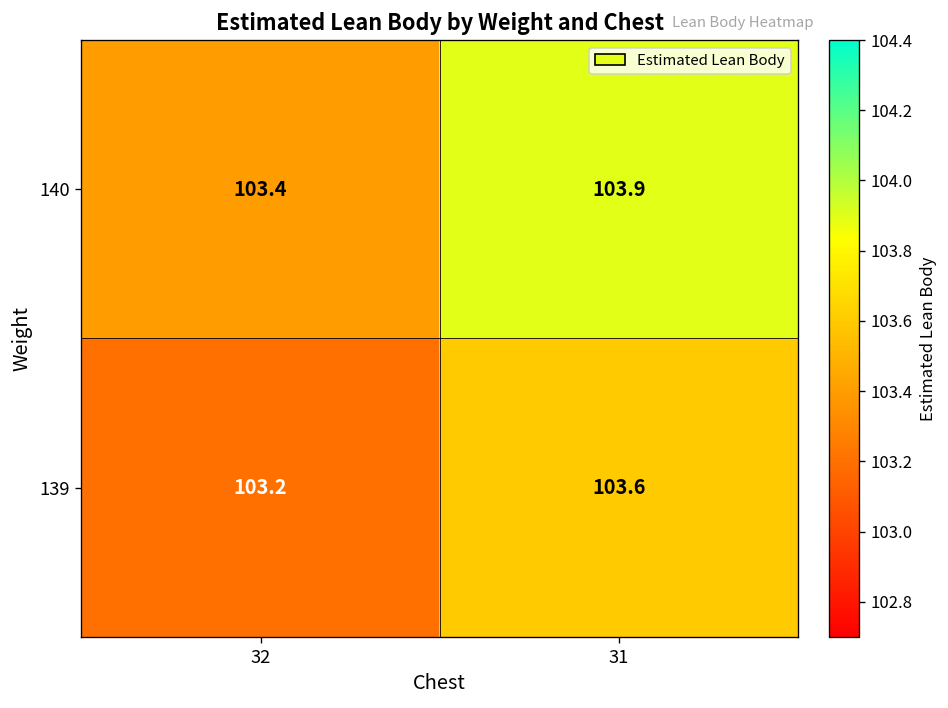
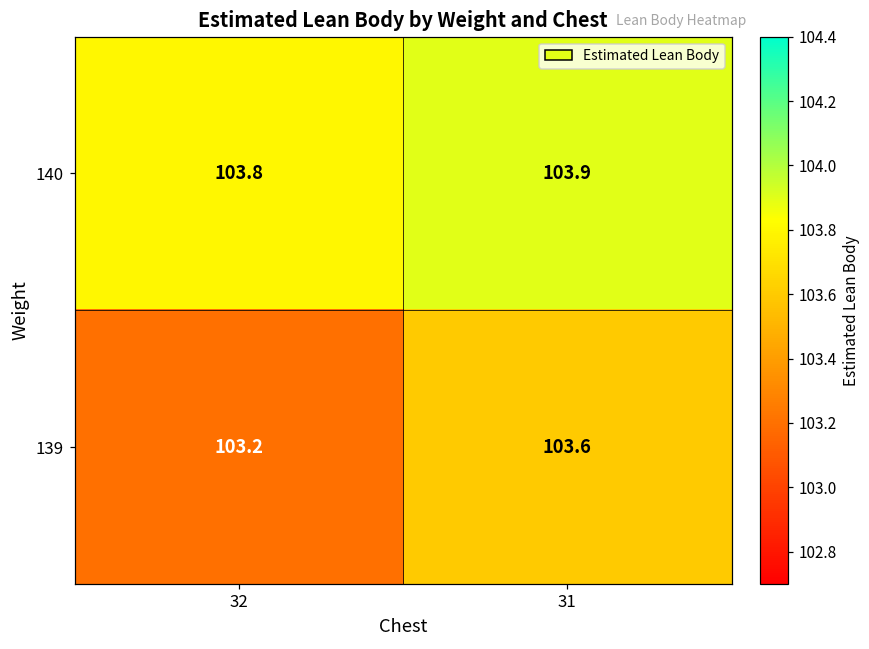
140, 32: 103.4 -> 103.8
